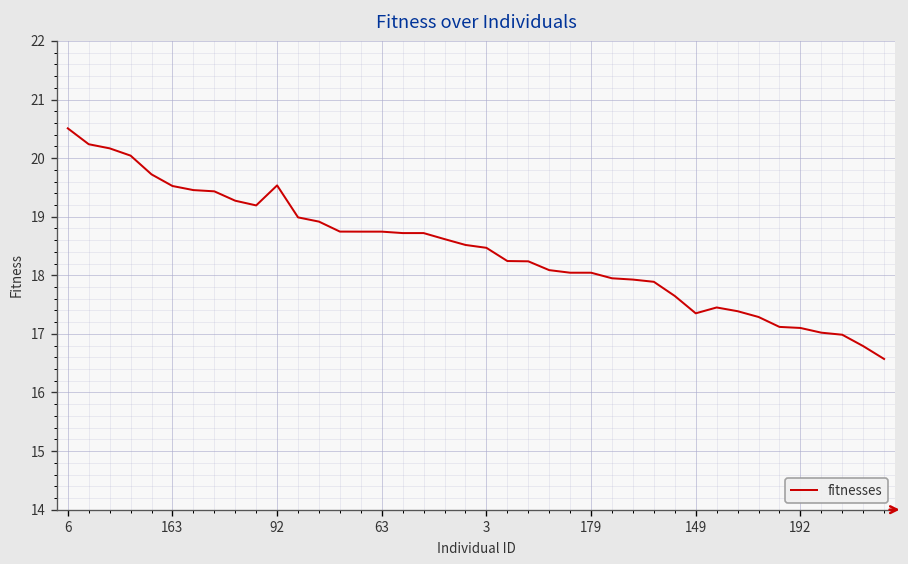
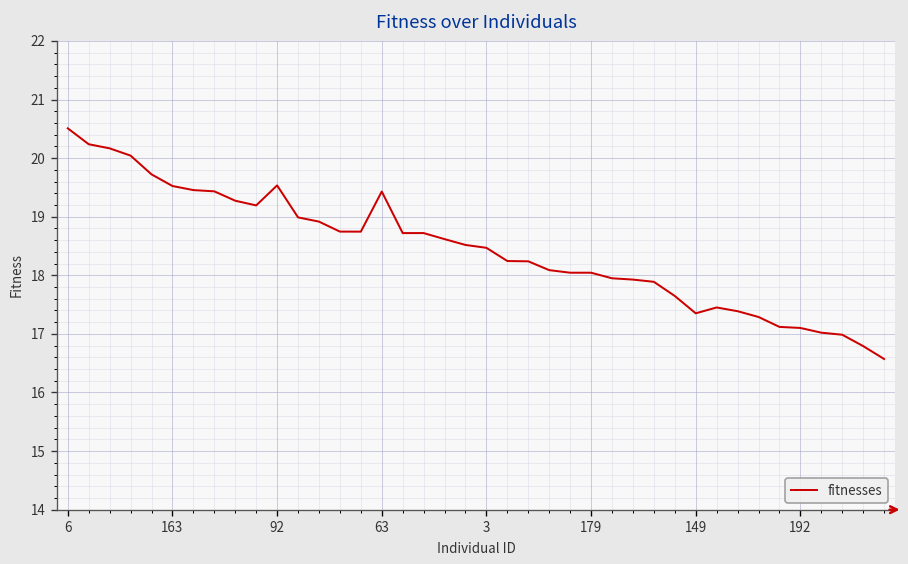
63: 18.7 -> 19.4
